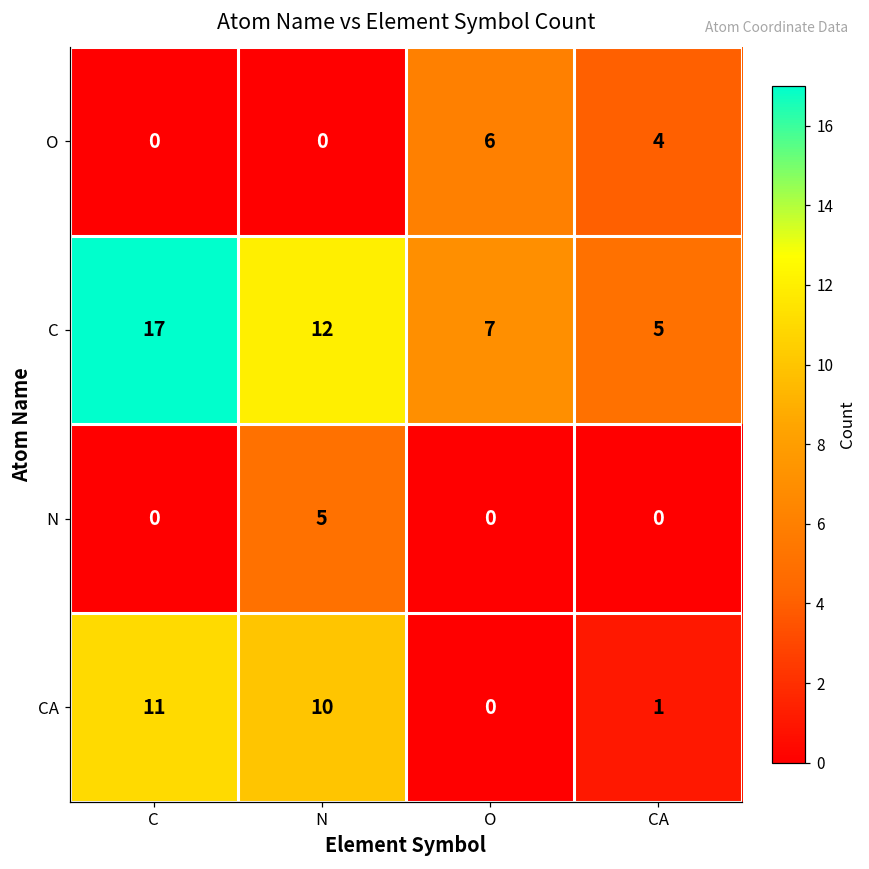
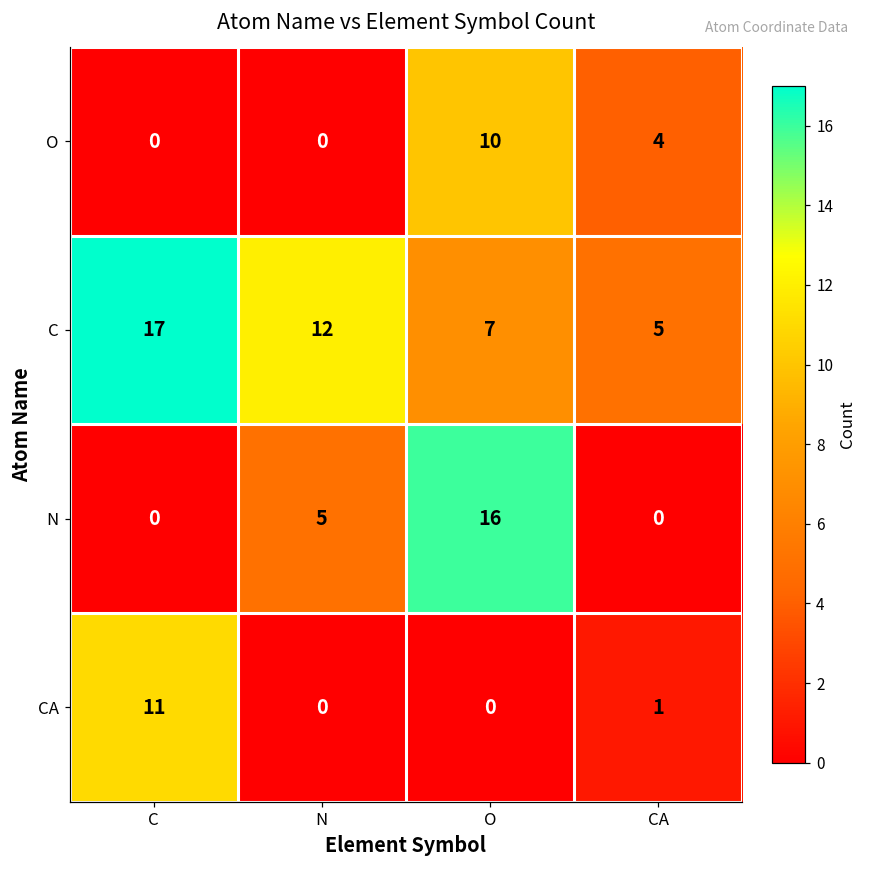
O, O: 6 -> 10
N, O: 0 -> 16
CA, N: 10 -> 0
